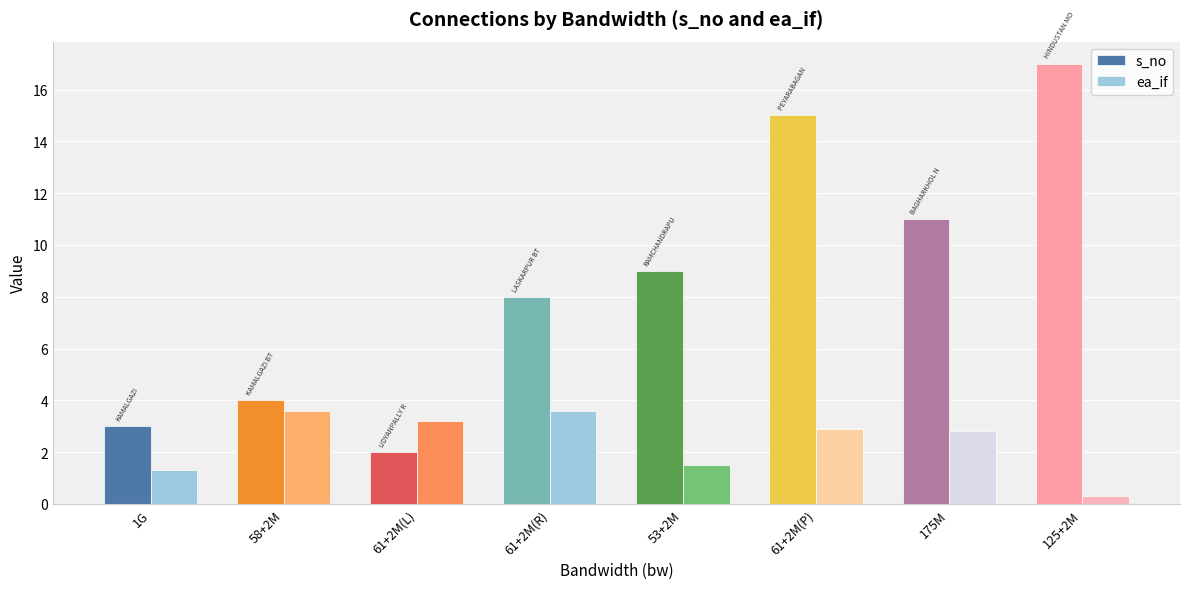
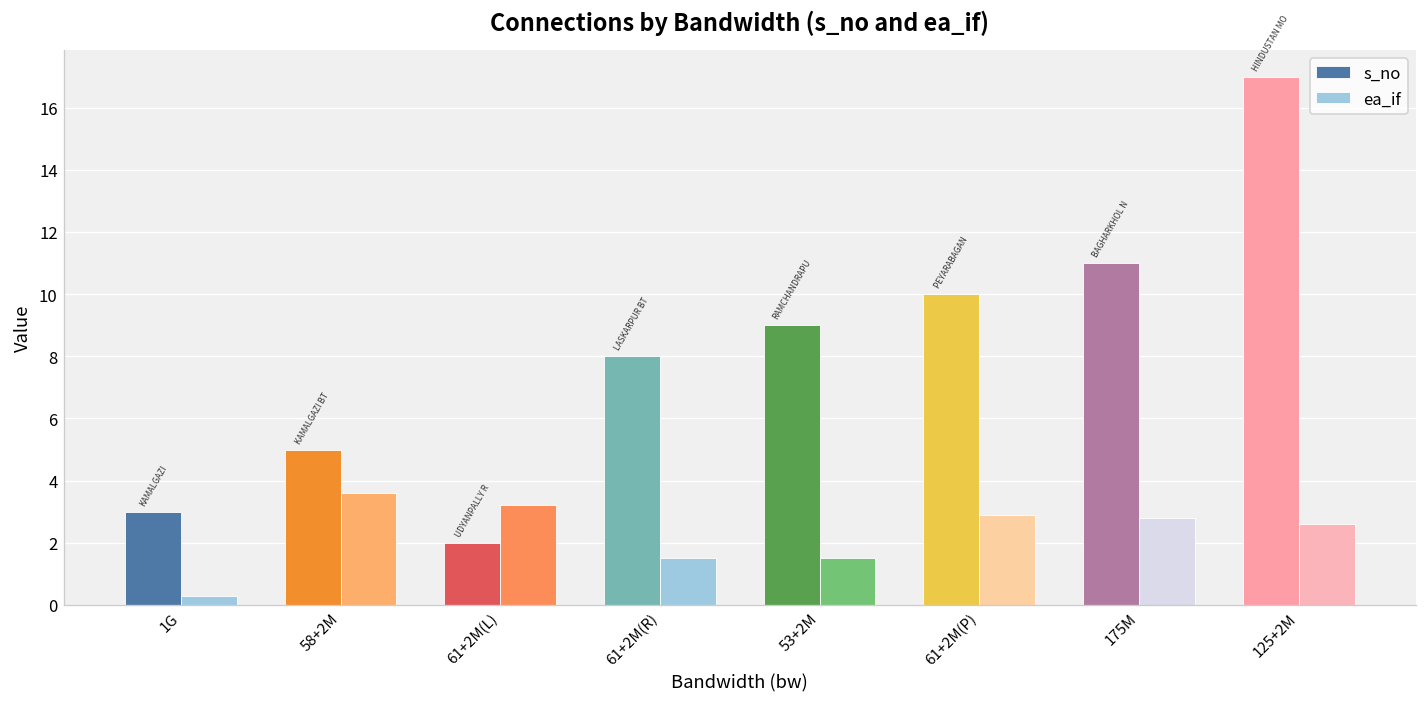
ea_if, 1G: 1.3 -> 0.3
s_no, 58+2M: 4 -> 5
ea_if, 61+2M(R): 3.6 -> 1.5
s_no, 61+2M(P): 15 -> 10
ea_if, 125+2M: 0.3 -> 2.6
